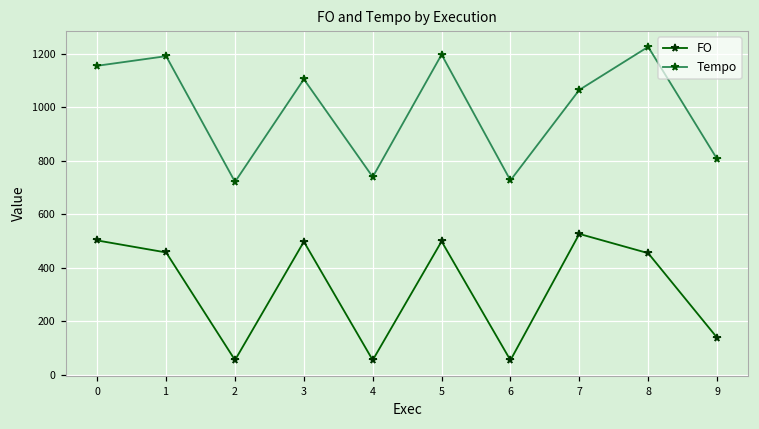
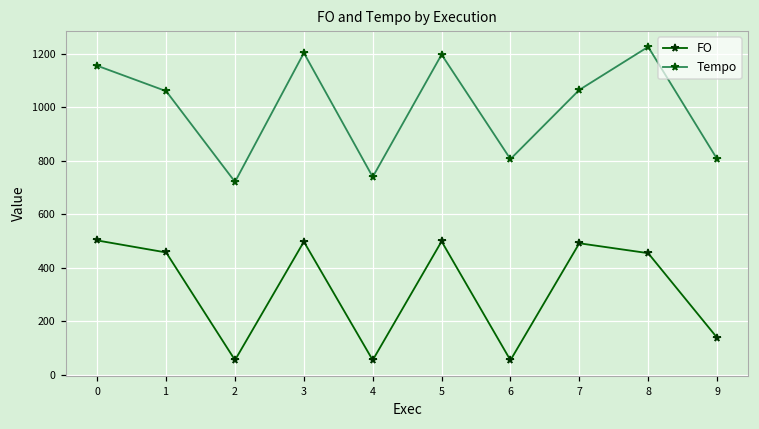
Tempo, 1: 1190 -> 1060
Tempo, 3: 1110 -> 1200
Tempo, 6: 730 -> 810
FO, 7: 530 -> 490
